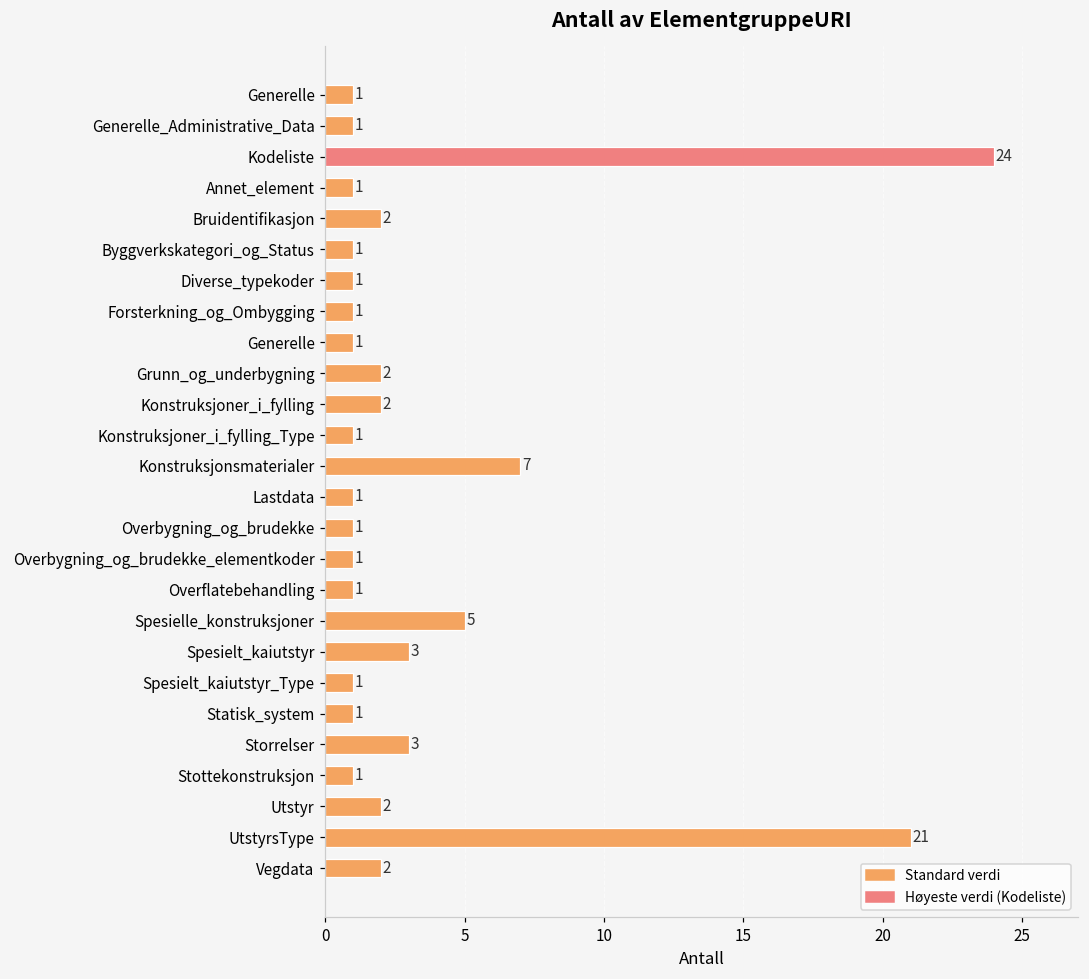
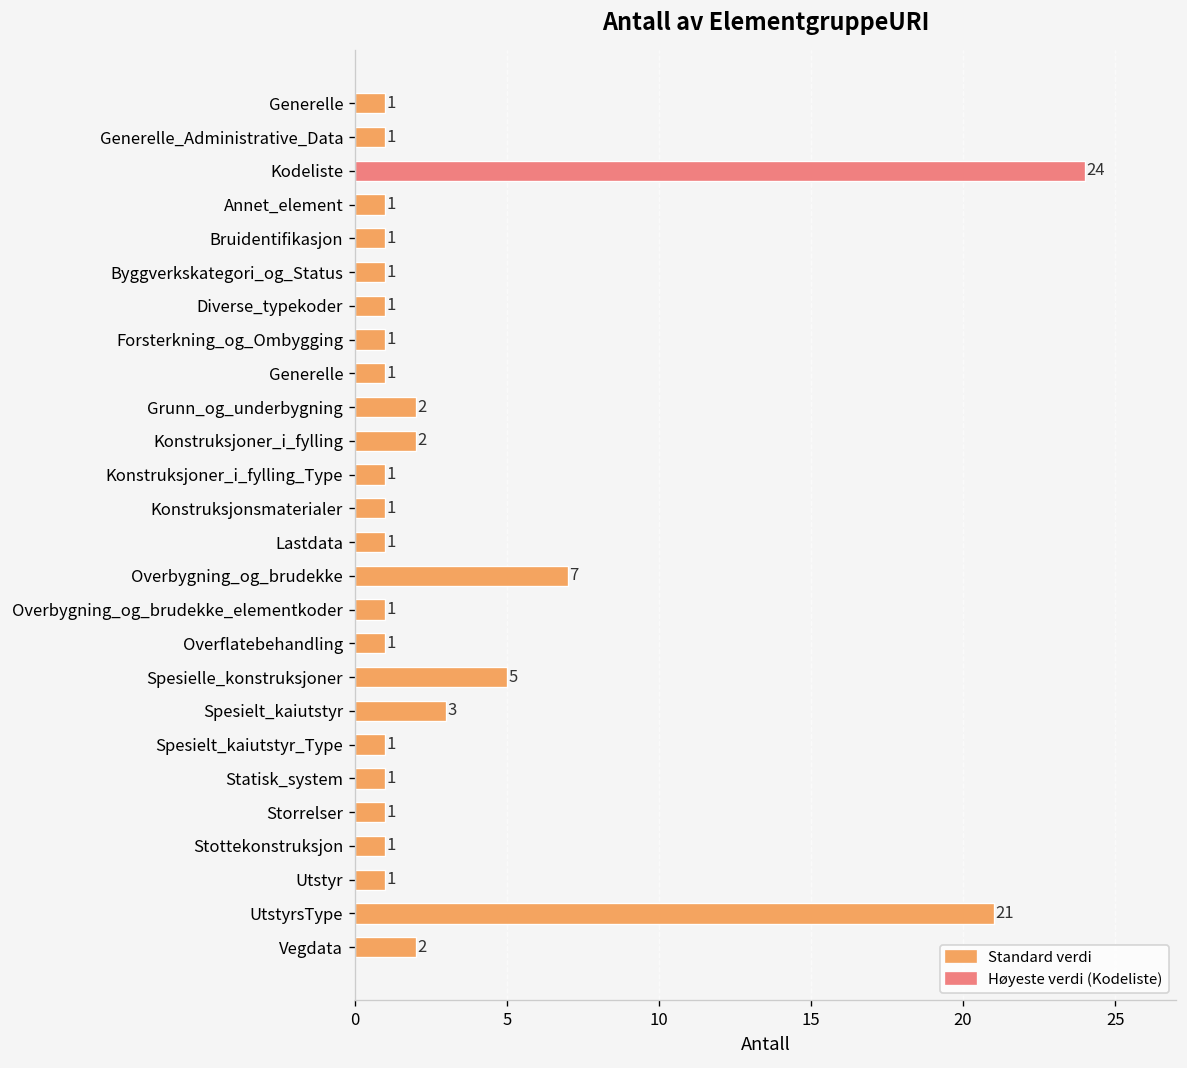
Bruidentifikasjon: 2 -> 1
Konstruksjonsmaterialer: 7 -> 1
Overbygning_og_brudekke: 1 -> 7
Storrelser: 3 -> 1
Utstyr: 2 -> 1
